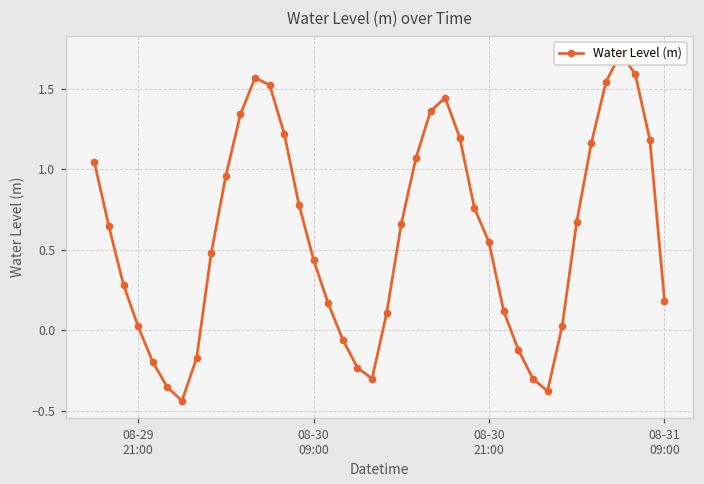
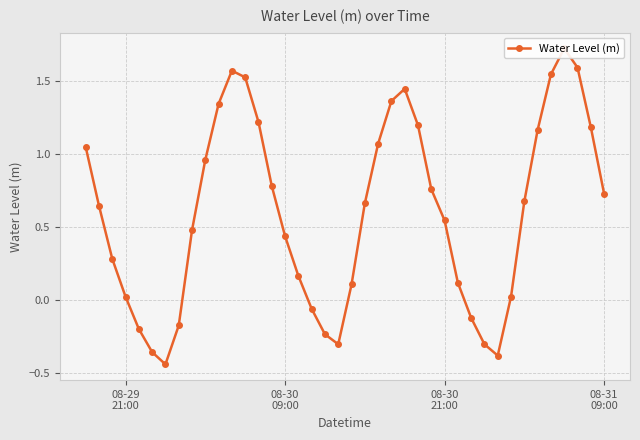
08-31 09:00: 0.18 -> 0.73
